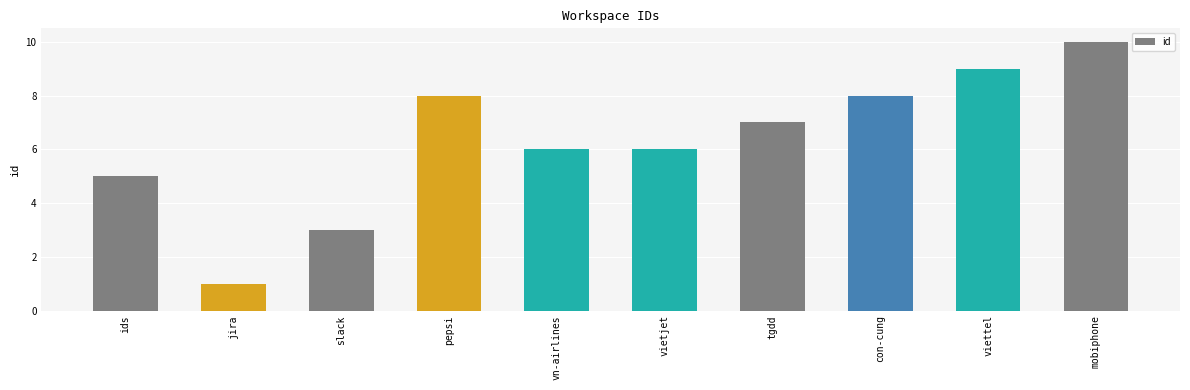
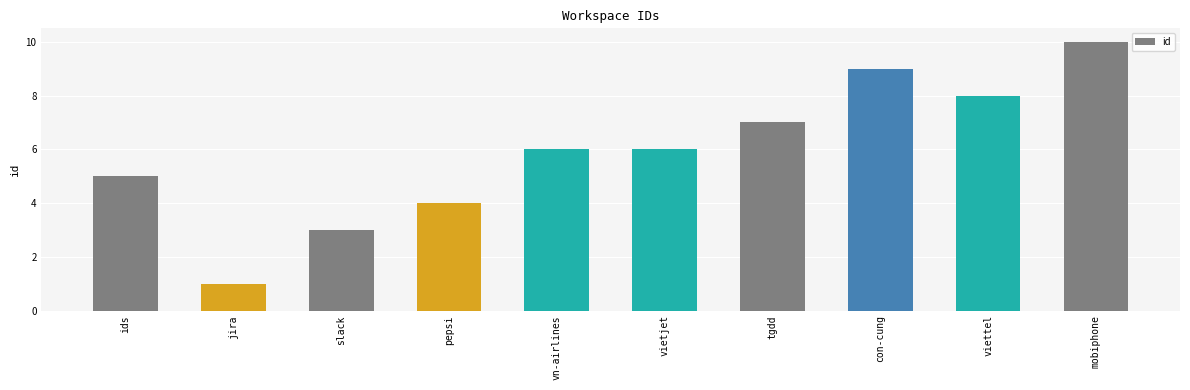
pepsi: 8 -> 4
con-cung: 8 -> 9
viettel: 9 -> 8
